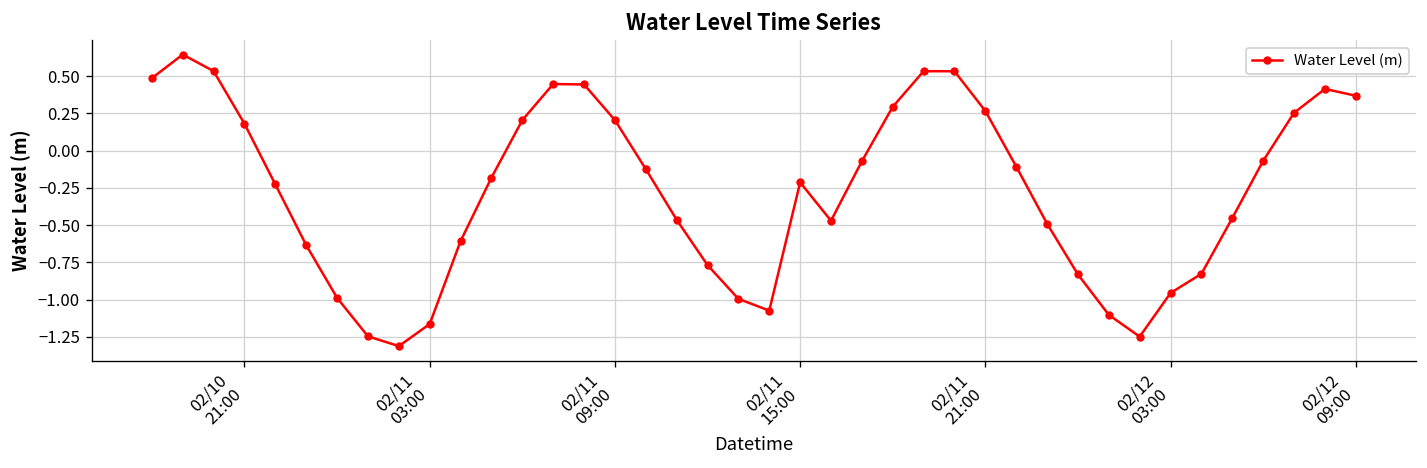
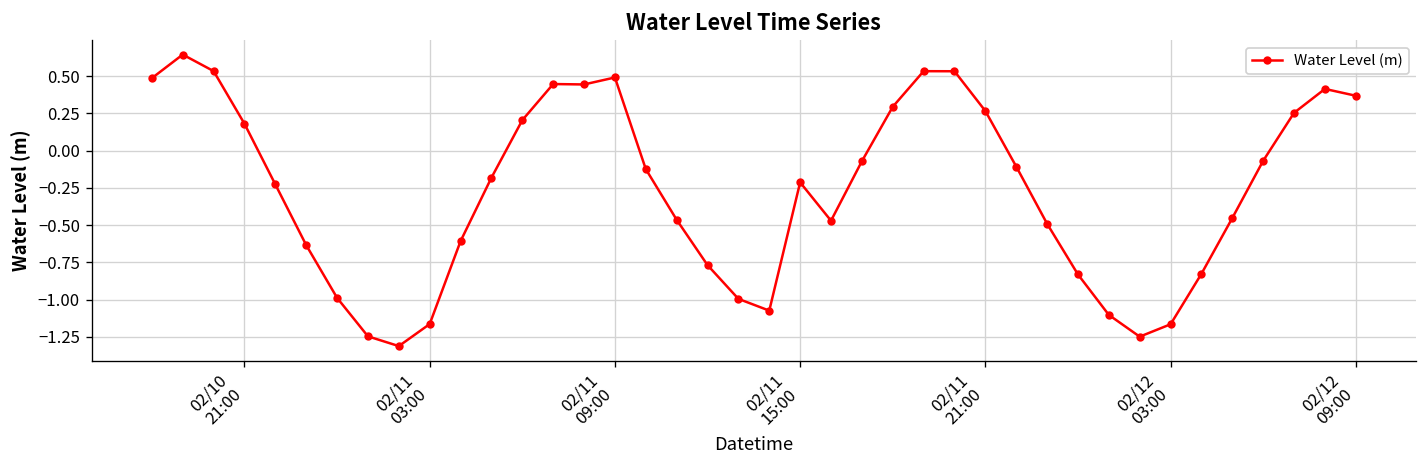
02/11 09:00: 0.20 -> 0.49
02/12 03:00: -0.96 -> -1.17
